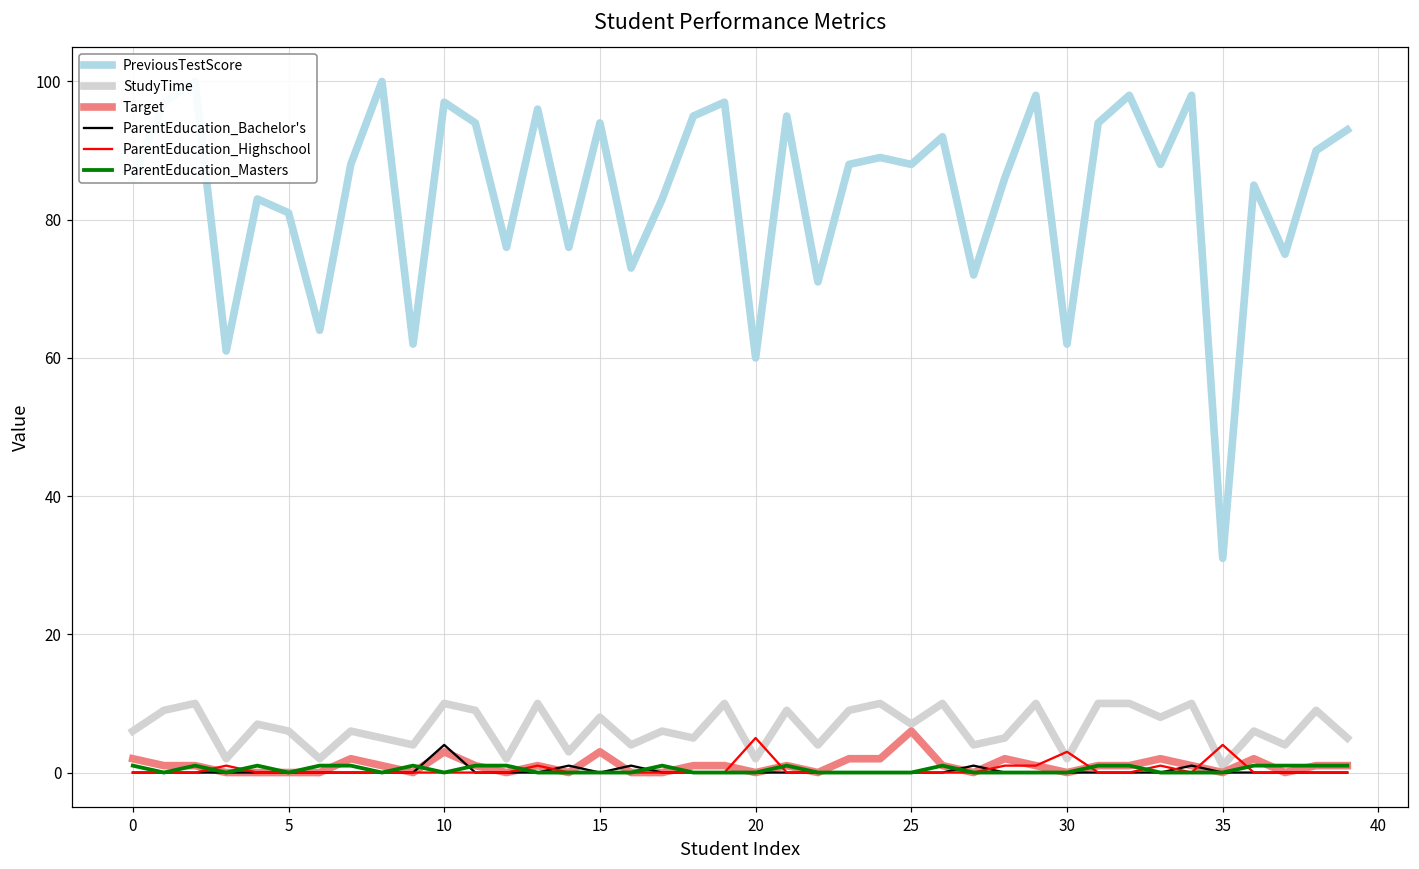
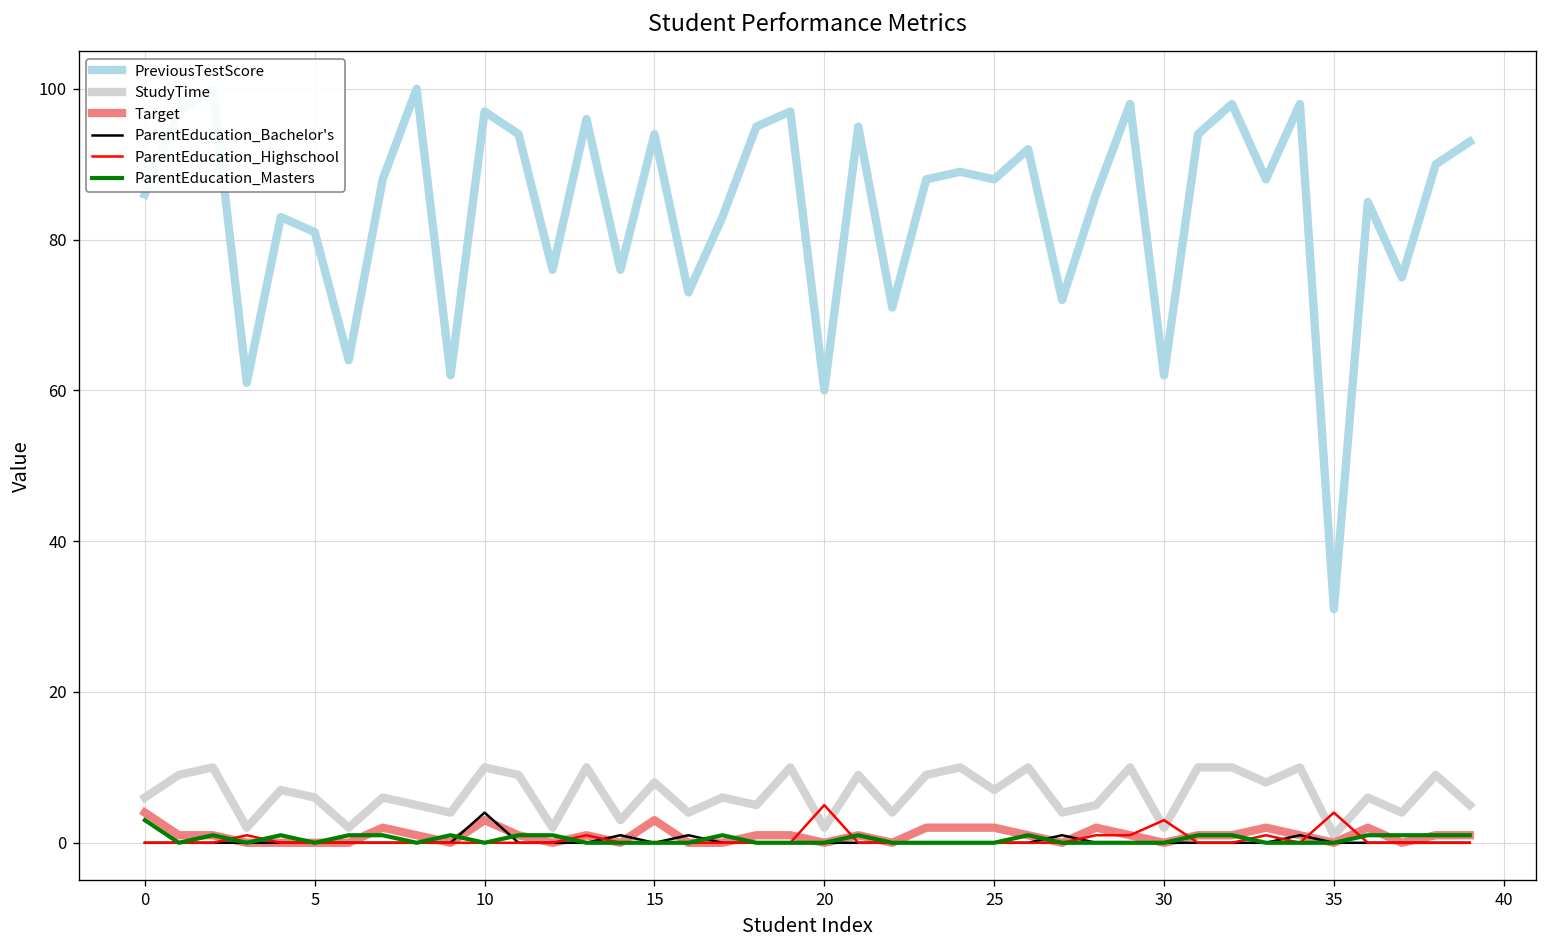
Target, 0: 2 -> 4
ParentEducation_Masters, 0: 1 -> 3
Target, 25: 6 -> 2
